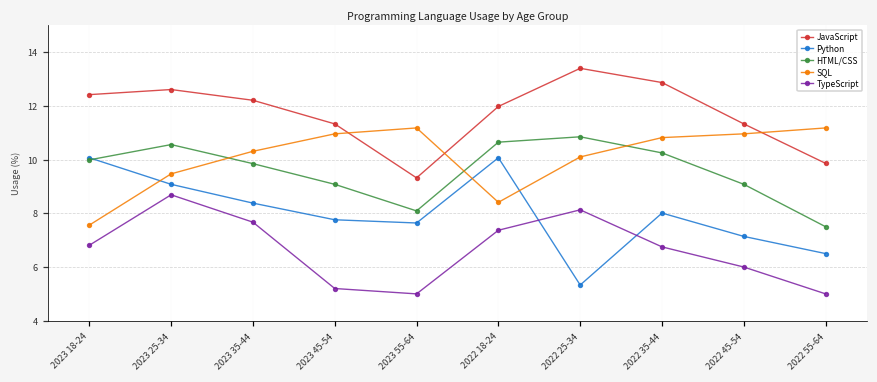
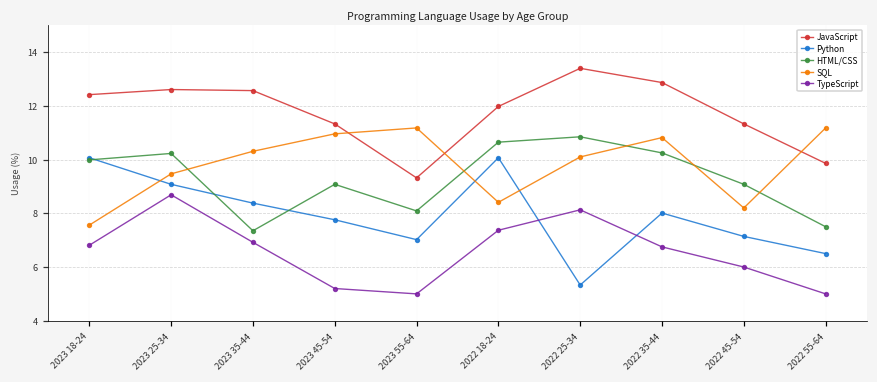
HTML/CSS, 2023 25-34: 10.6 -> 10.2
JavaScript, 2023 35-44: 12.2 -> 12.6
HTML/CSS, 2023 35-44: 9.9 -> 7.4
TypeScript, 2023 35-44: 7.7 -> 6.9
Python, 2023 55-64: 7.6 -> 7.0
SQL, 2022 45-54: 11.0 -> 8.2
